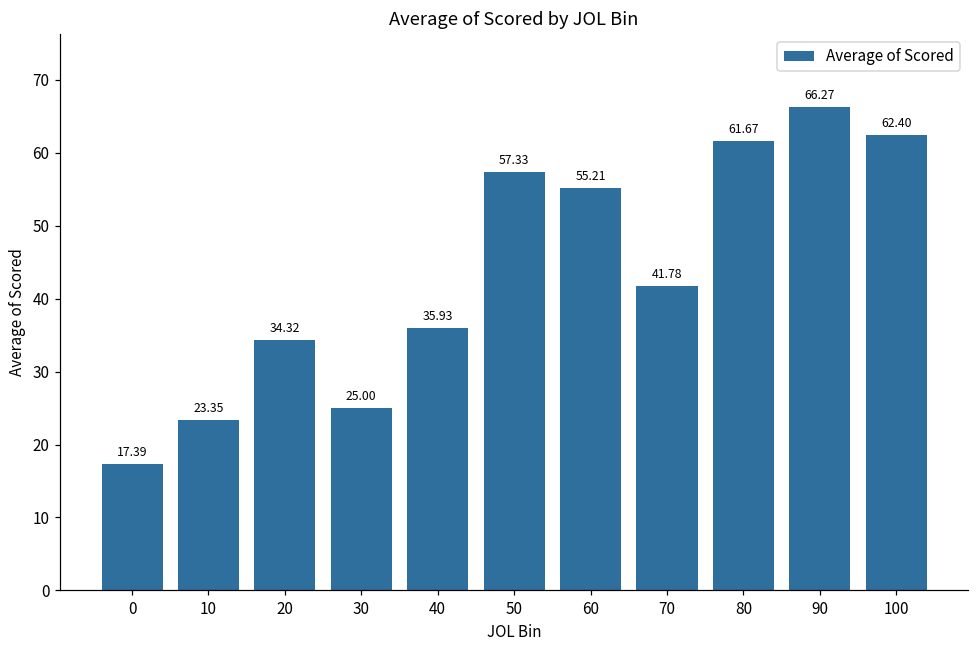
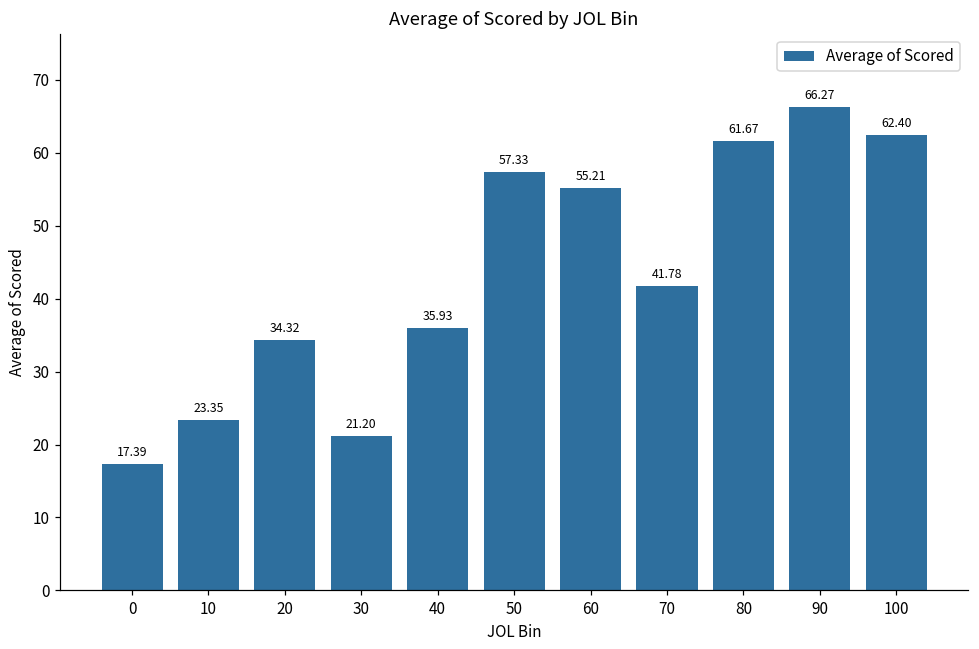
30: 25.00 -> 21.20
